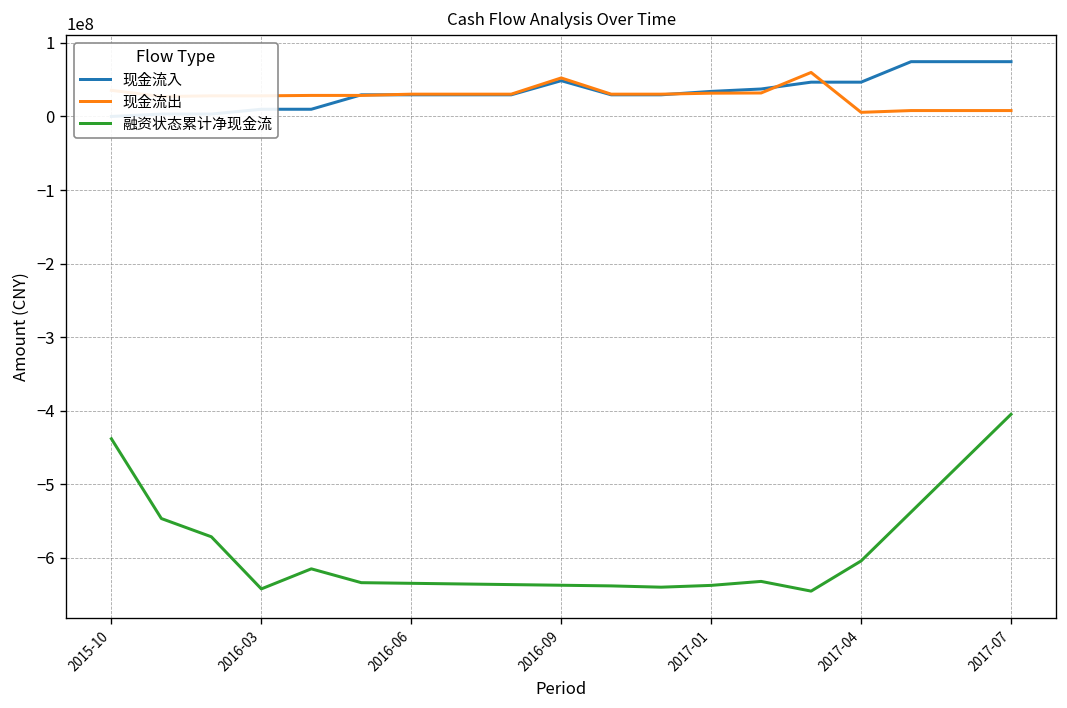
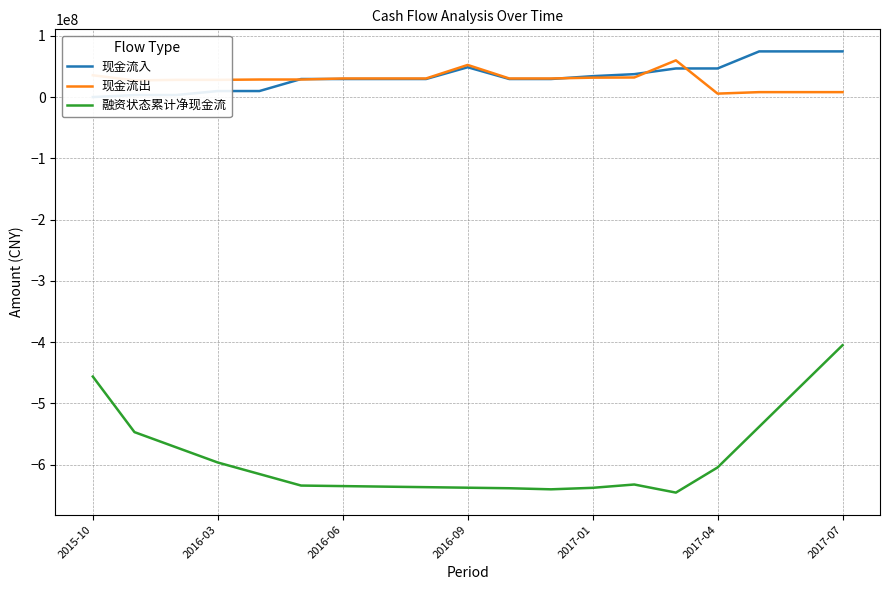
融资状态累计净现金流, 2015-10: -440000000 -> -460000000
融资状态累计净现金流, 2016-03: -640000000 -> -600000000
